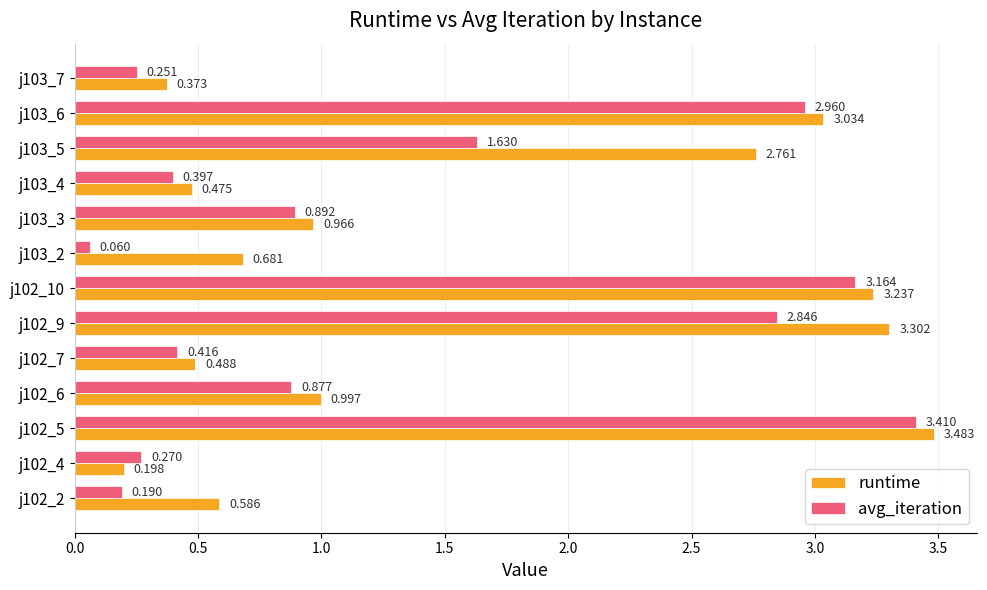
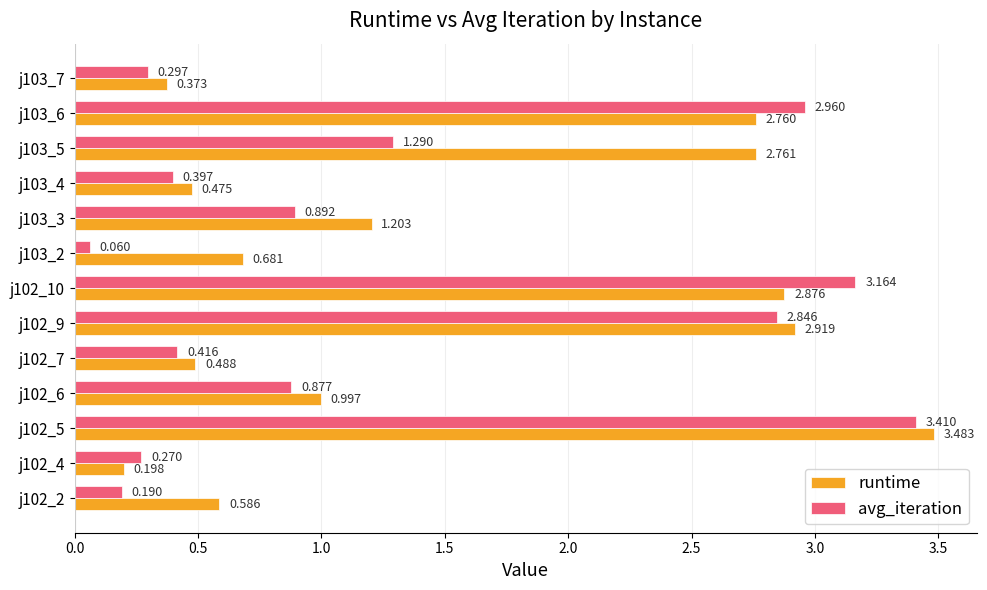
avg_iteration, j103_7: 0.251 -> 0.297
runtime, j103_6: 3.034 -> 2.760
avg_iteration, j103_5: 1.630 -> 1.290
runtime, j103_3: 0.966 -> 1.203
runtime, j102_10: 3.237 -> 2.876
runtime, j102_9: 3.302 -> 2.919
